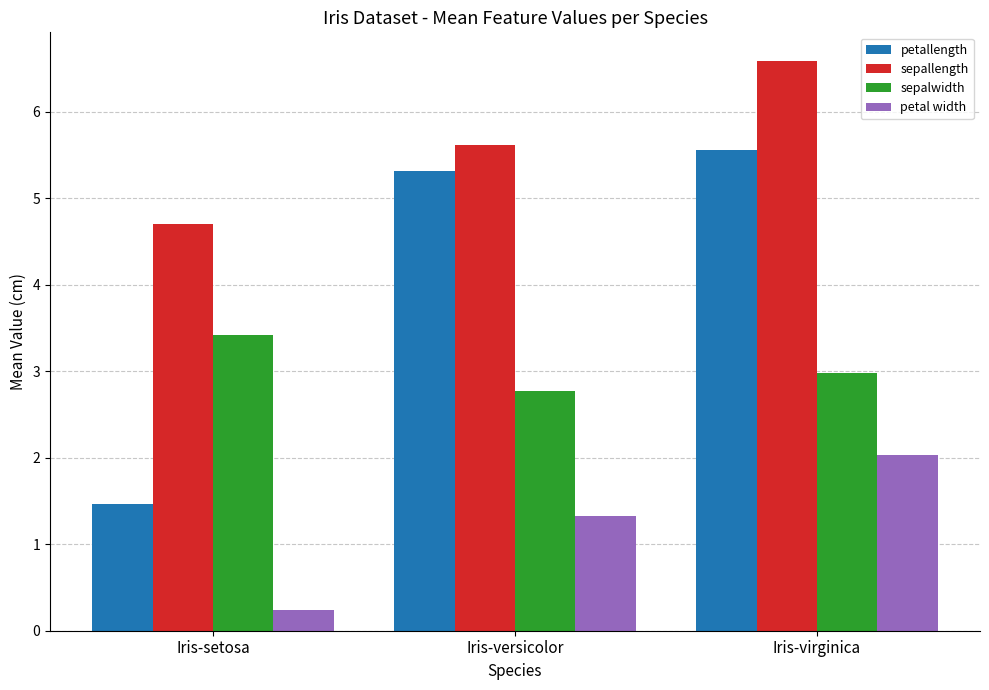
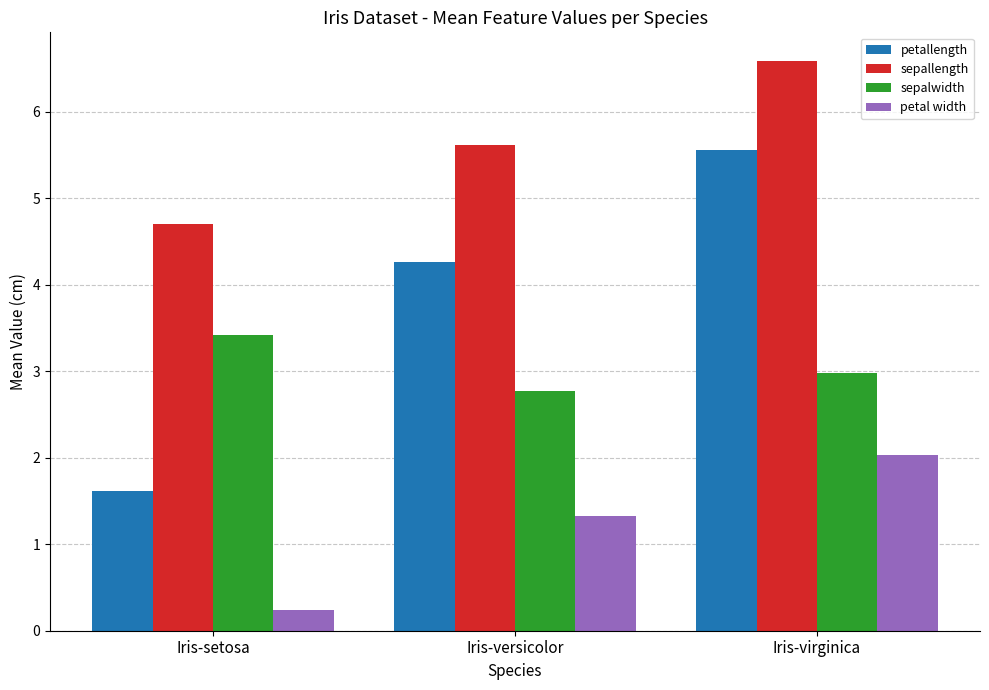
petallength, Iris-setosa: 1.5 -> 1.6
petallength, Iris-versicolor: 5.3 -> 4.3
